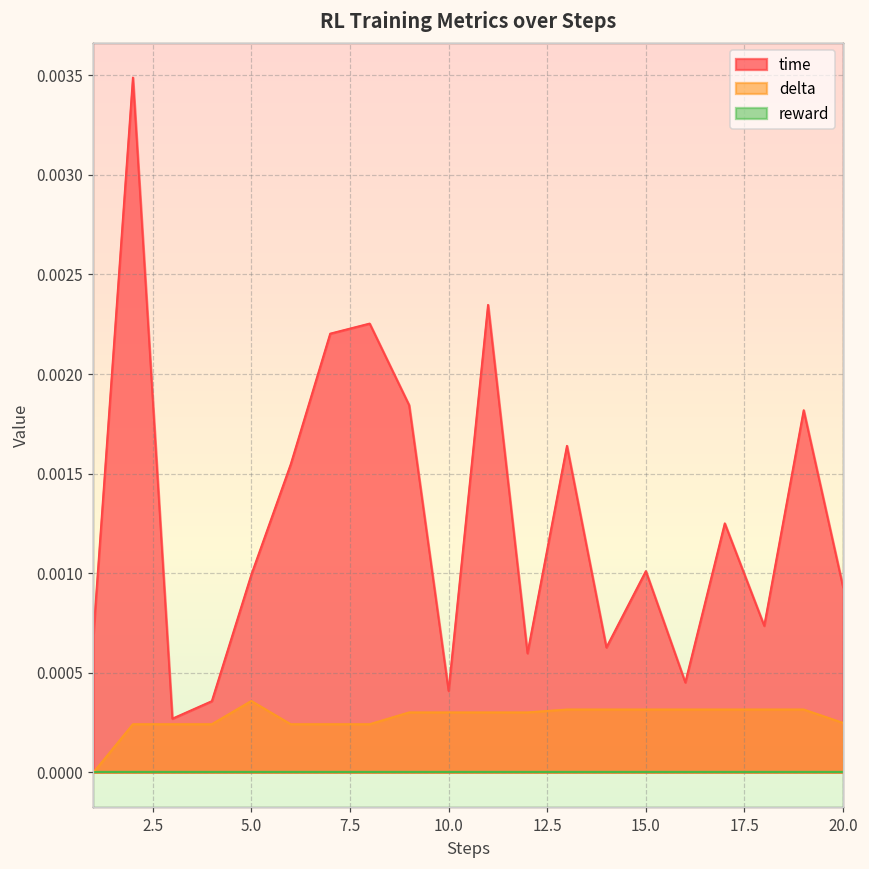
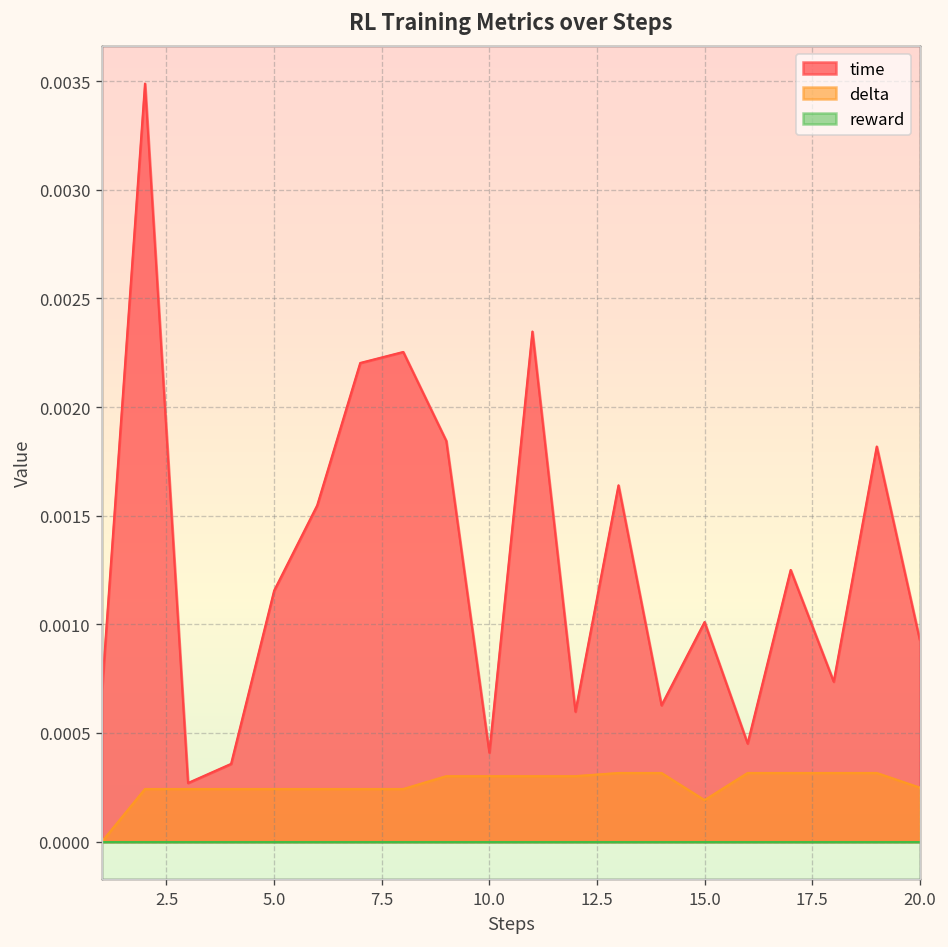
time, 5.0: 0.00099 -> 0.00116
delta, 5.0: 0.00036 -> 0.00024
delta, 15.0: 0.00032 -> 0.00019
